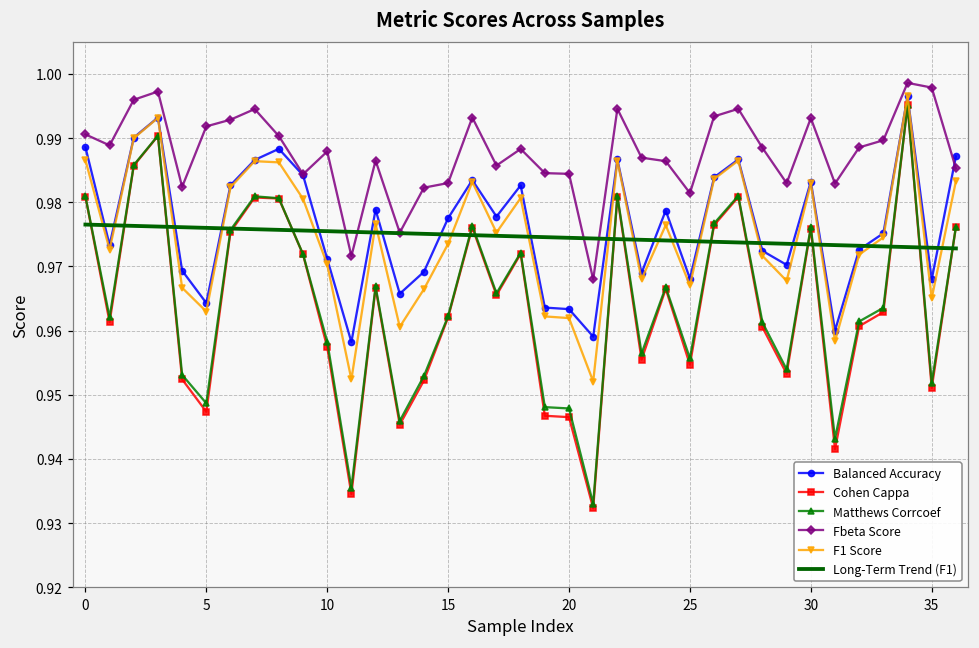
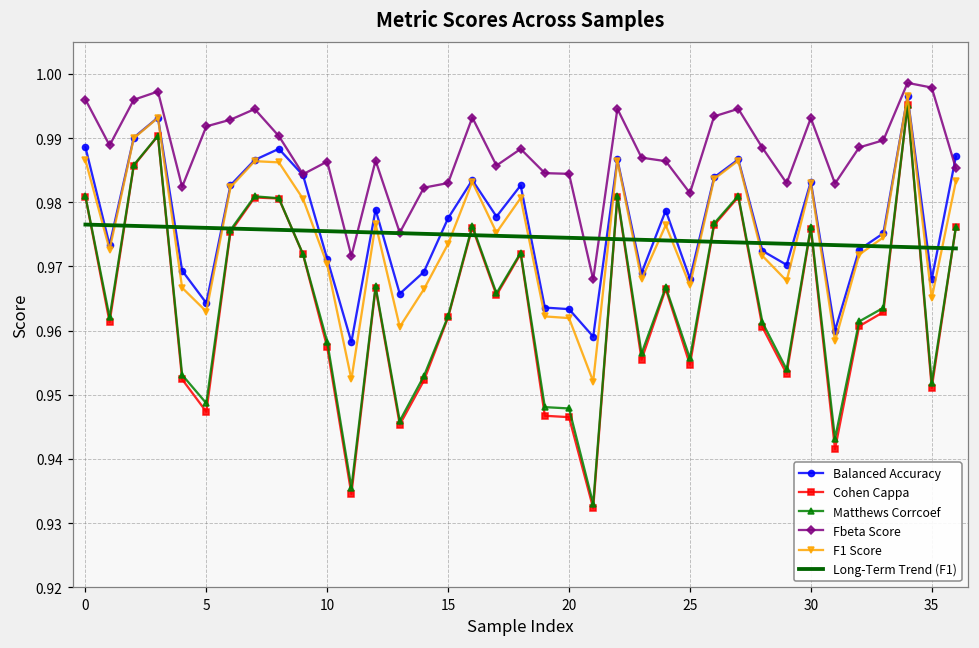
Fbeta Score, 0: 0.991 -> 0.996
Fbeta Score, 10: 0.988 -> 0.986
